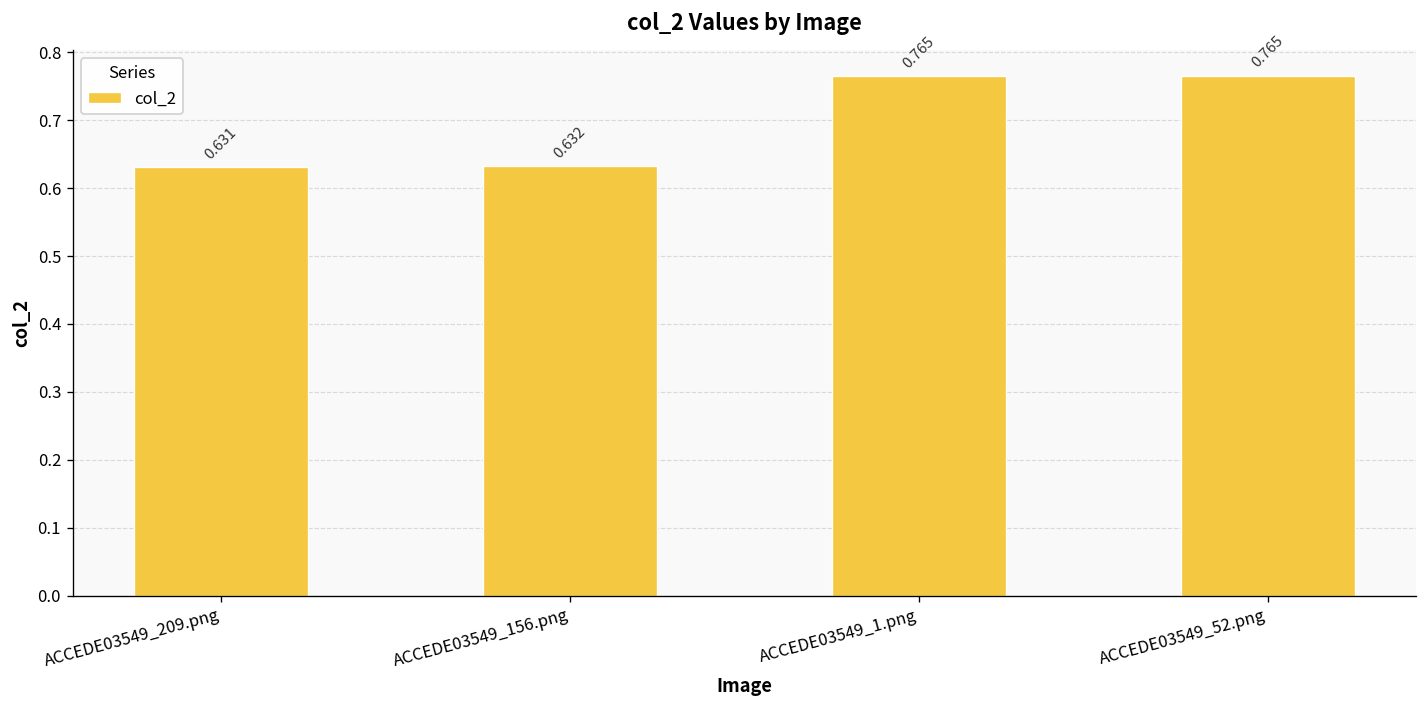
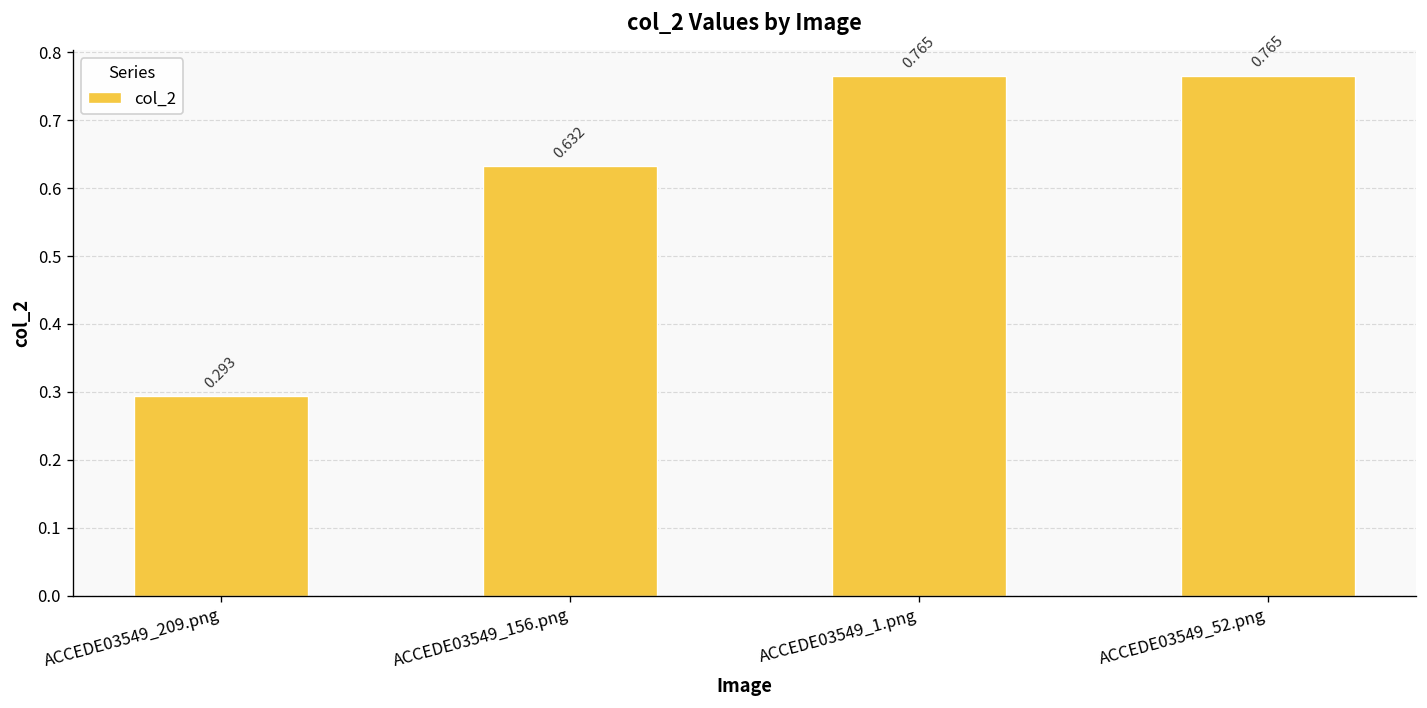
ACCEDE03549_209.png: 0.631 -> 0.293
